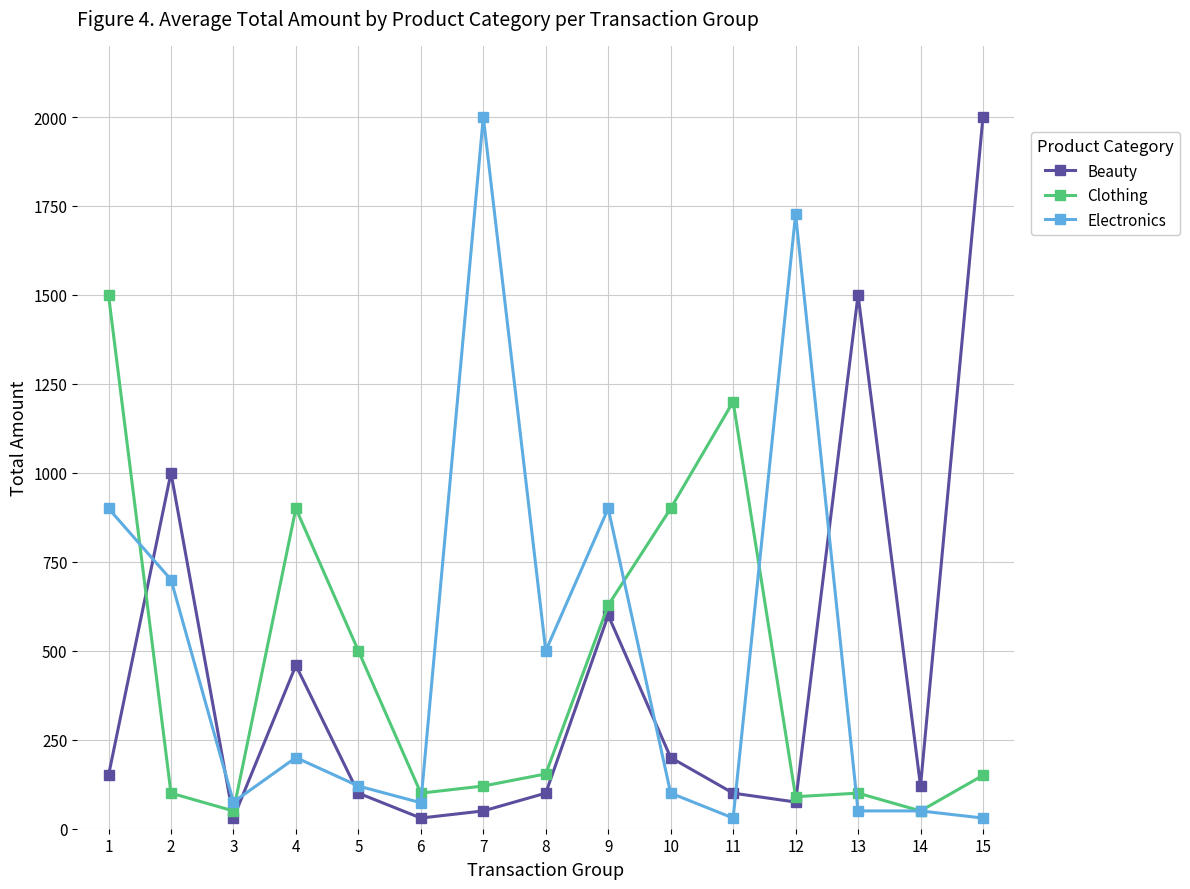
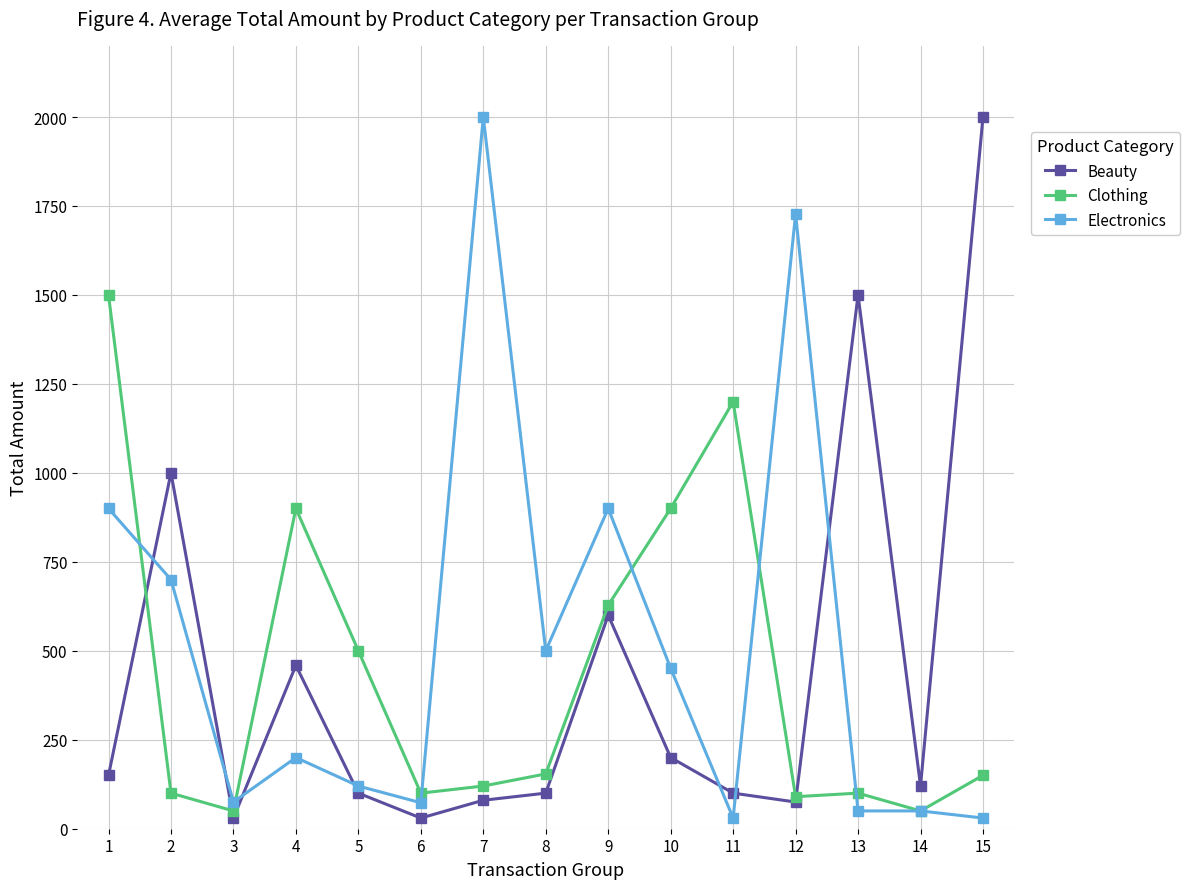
Beauty, 7: 50 -> 80
Electronics, 10: 100 -> 450
